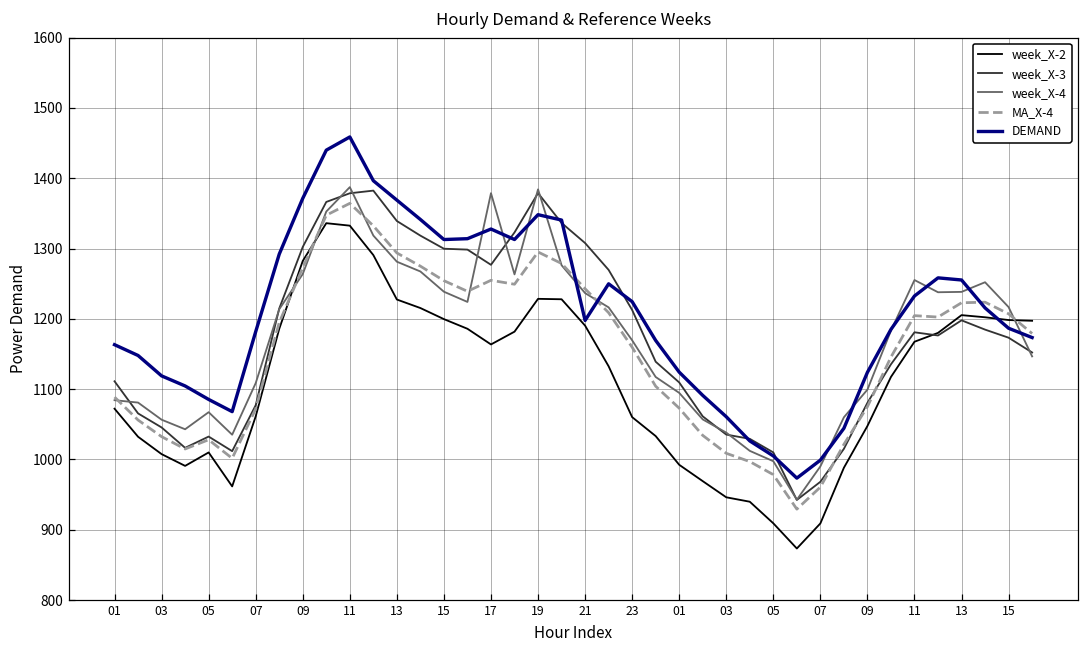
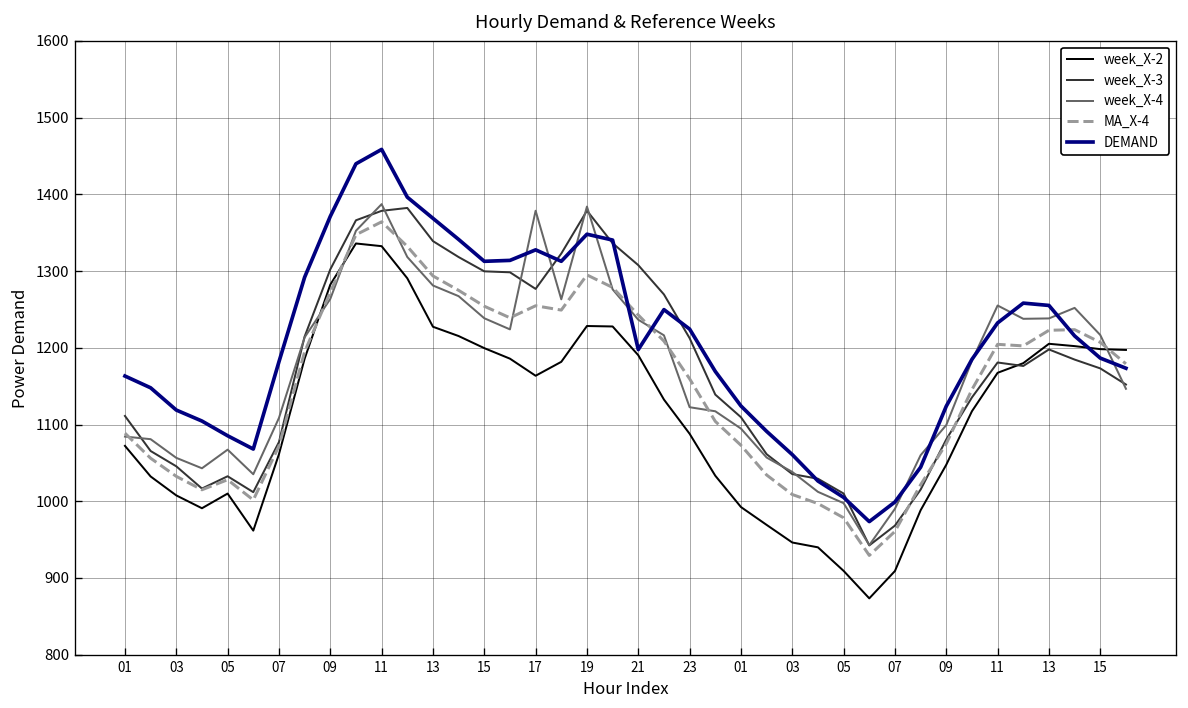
week_X-2, 23: 1060 -> 1090
week_X-4, 23: 1170 -> 1120
